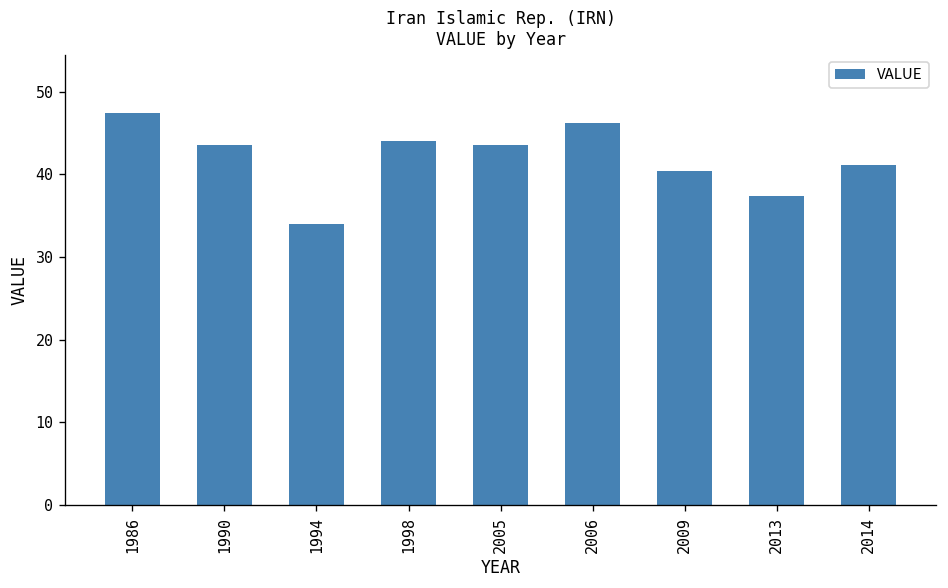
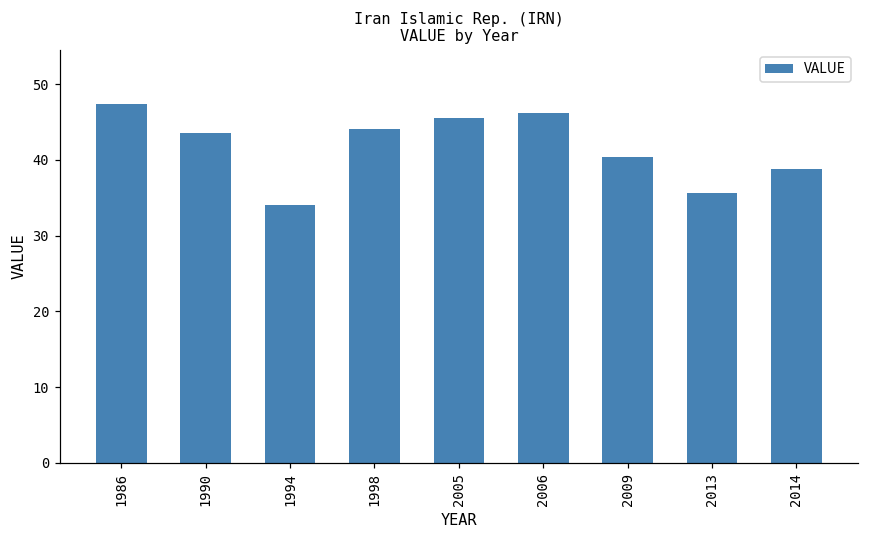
2005: 44 -> 46
2013: 37 -> 36
2014: 41 -> 39
